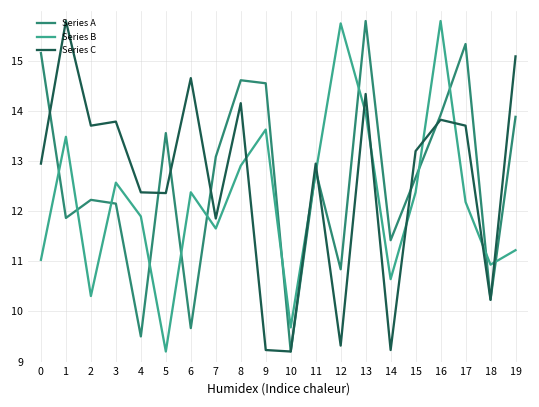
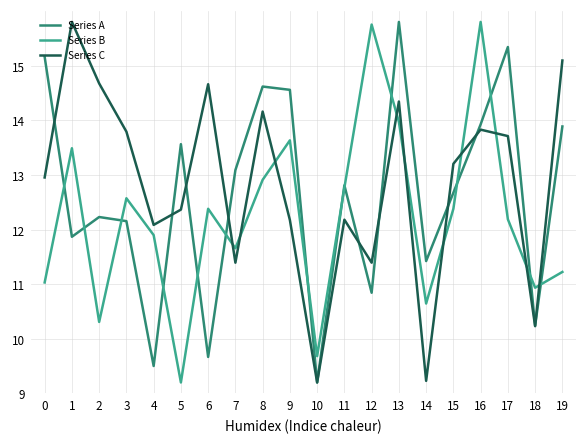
Series C, 2: 13.7 -> 14.7
Series C, 4: 12.4 -> 12.1
Series C, 7: 11.9 -> 11.4
Series C, 9: 9.2 -> 12.2
Series C, 11: 13.0 -> 12.2
Series C, 12: 9.3 -> 11.4
